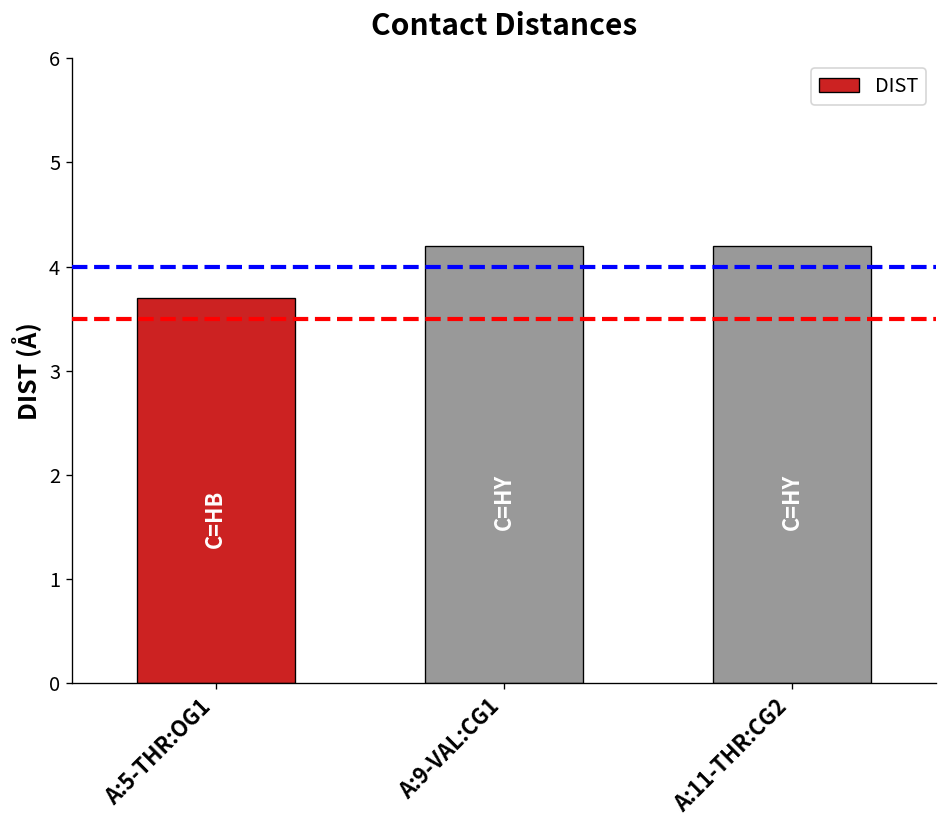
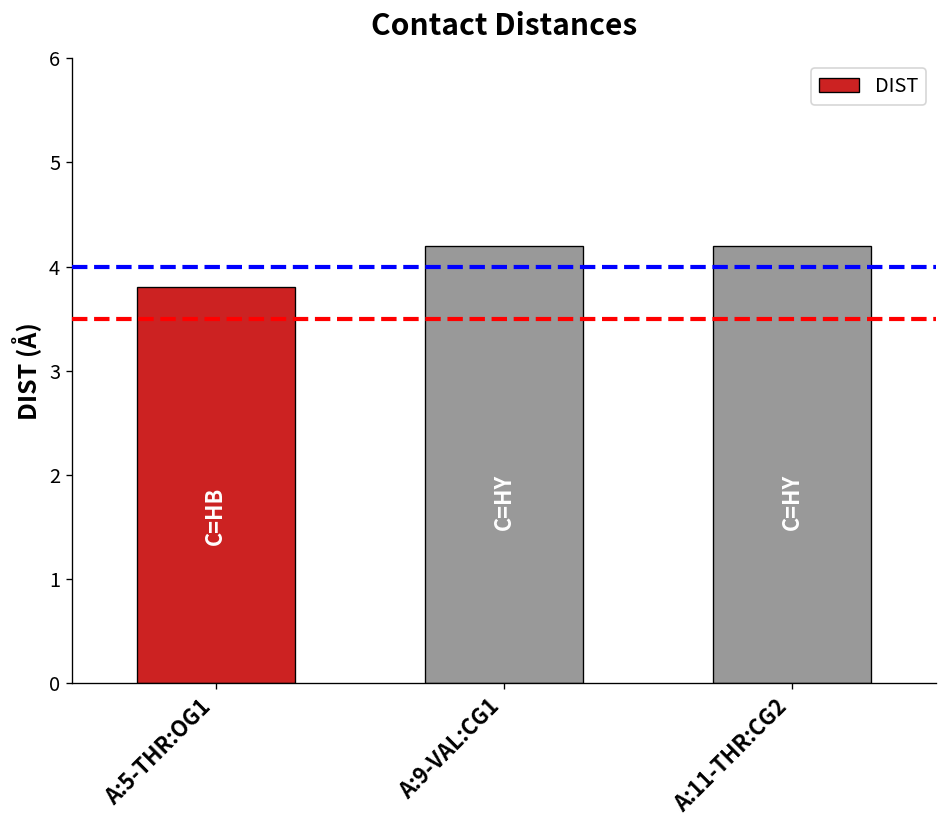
A:5-THR:OG1: 3.7 -> 3.8
